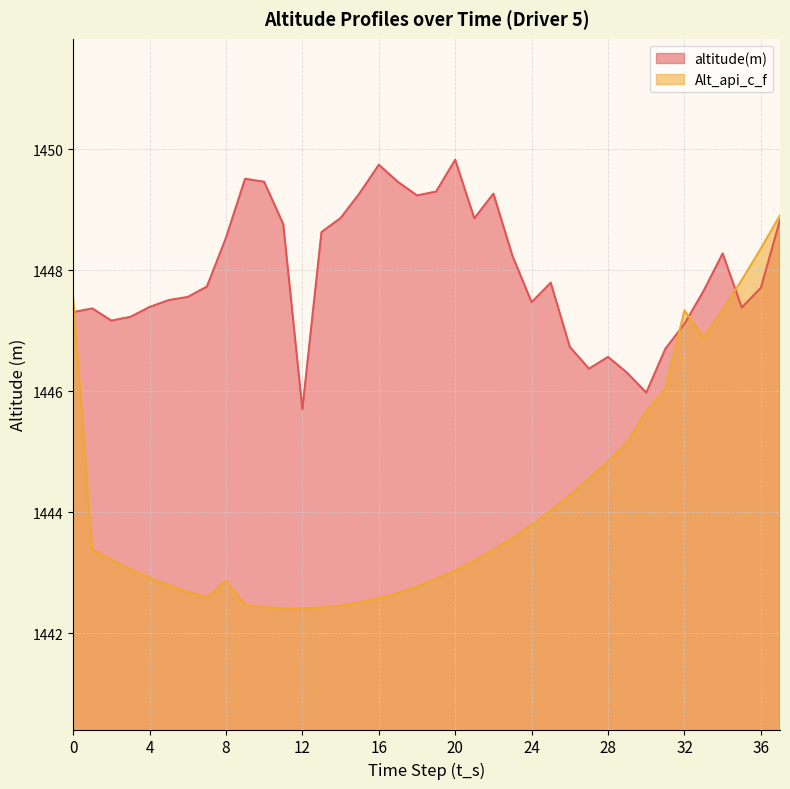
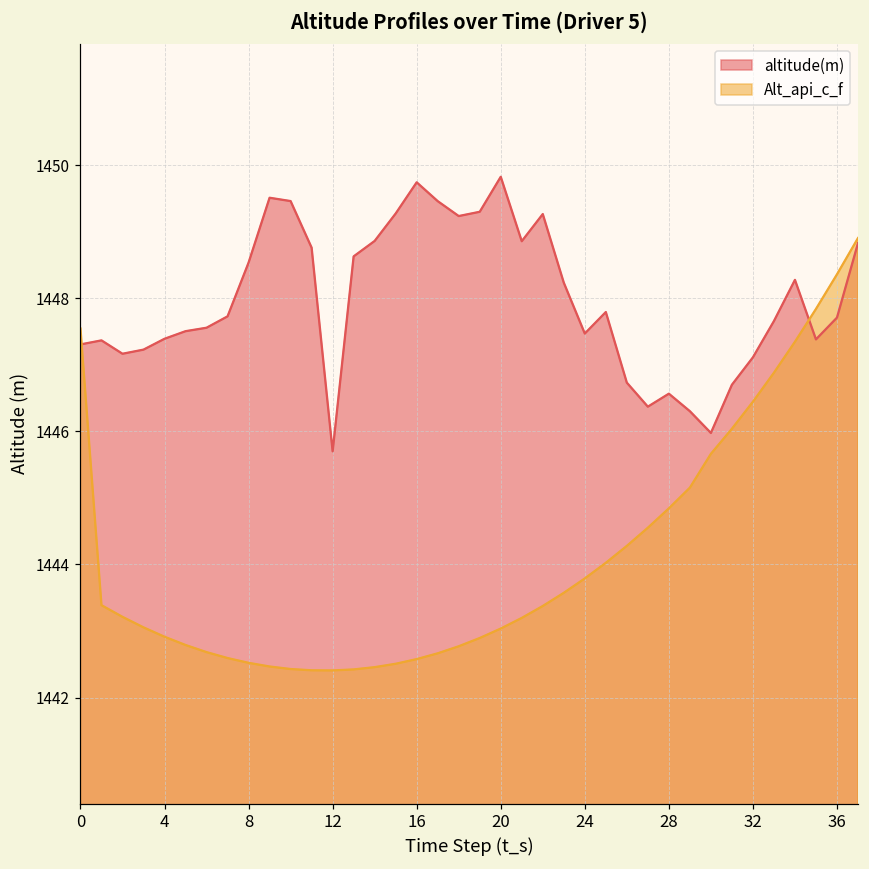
Alt_api_c_f, 8: 1442.9 -> 1442.5
Alt_api_c_f, 32: 1447.3 -> 1446.4
